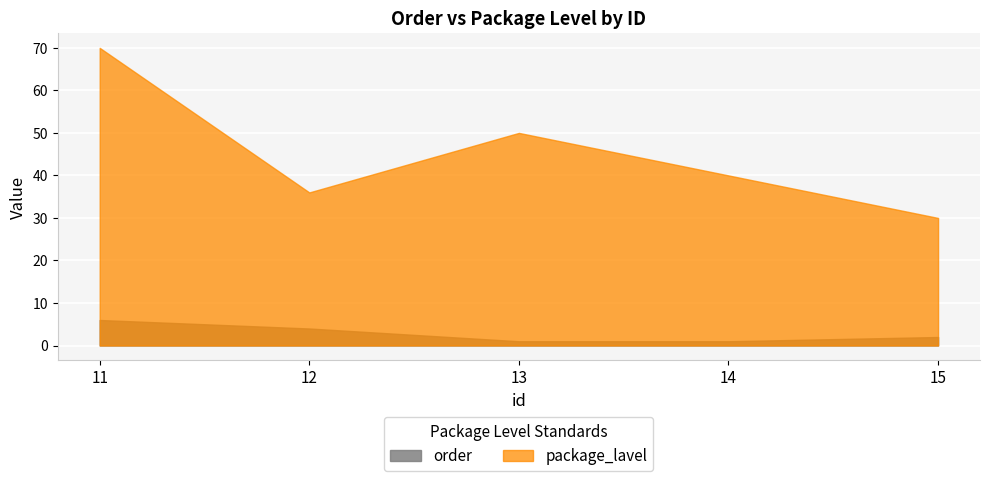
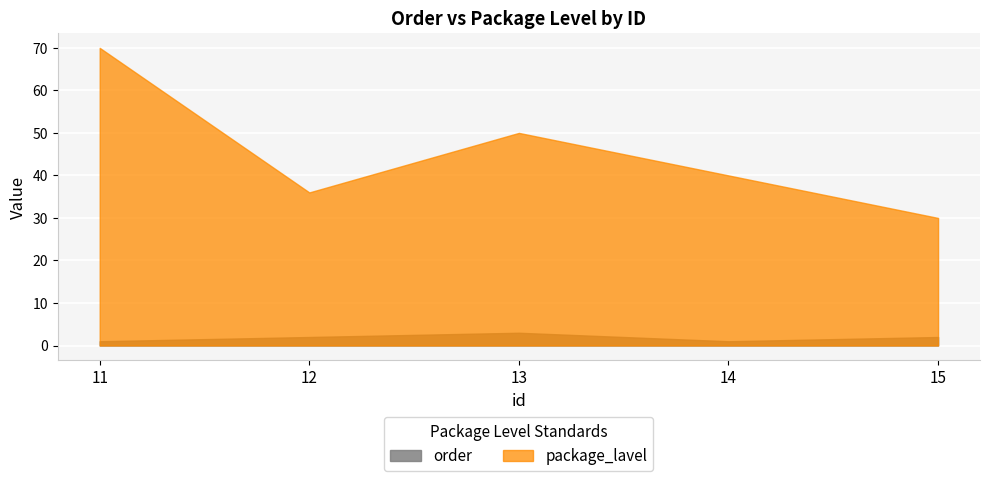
order, 11: 6 -> 1
order, 12: 4 -> 2
order, 13: 1 -> 3
